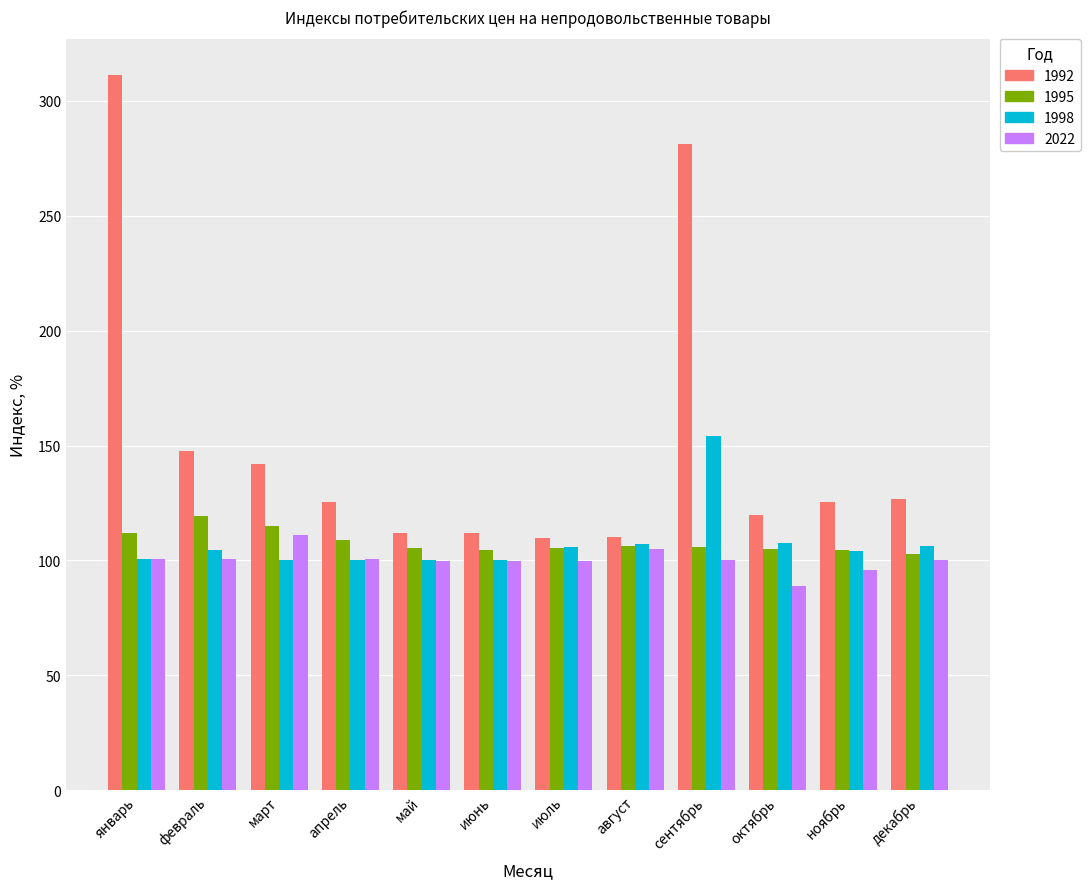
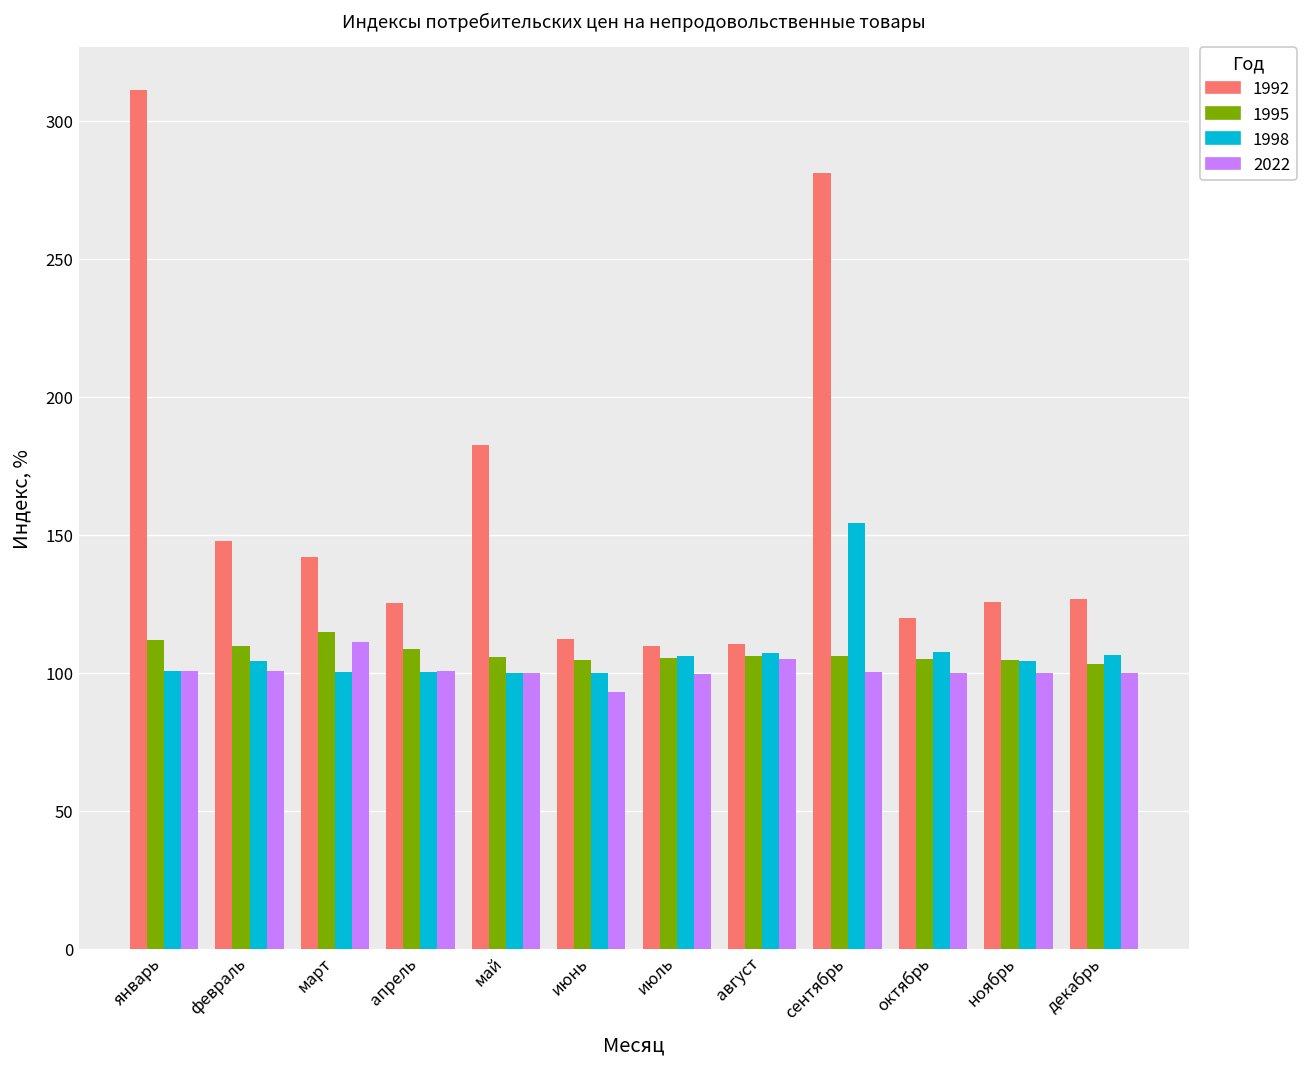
1995, февраль: 119 -> 110
1992, май: 112 -> 182
2022, июнь: 100 -> 93
2022, октябрь: 89 -> 100
2022, ноябрь: 96 -> 100
